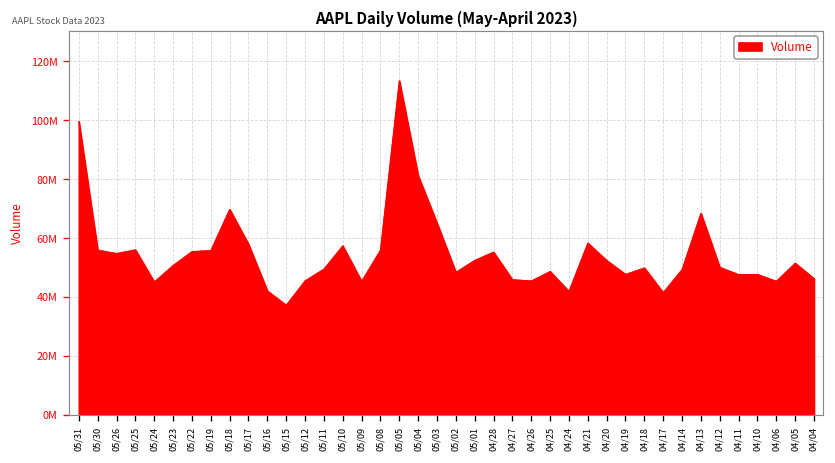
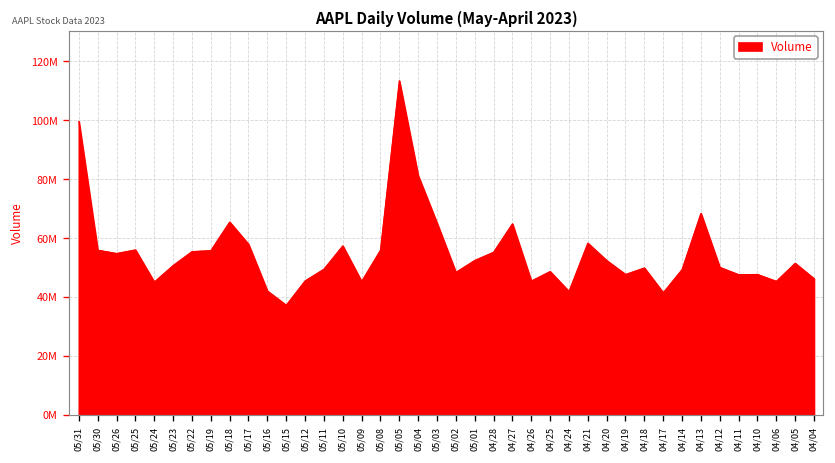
05/18: 70000000 -> 65000000
04/27: 46000000 -> 65000000
